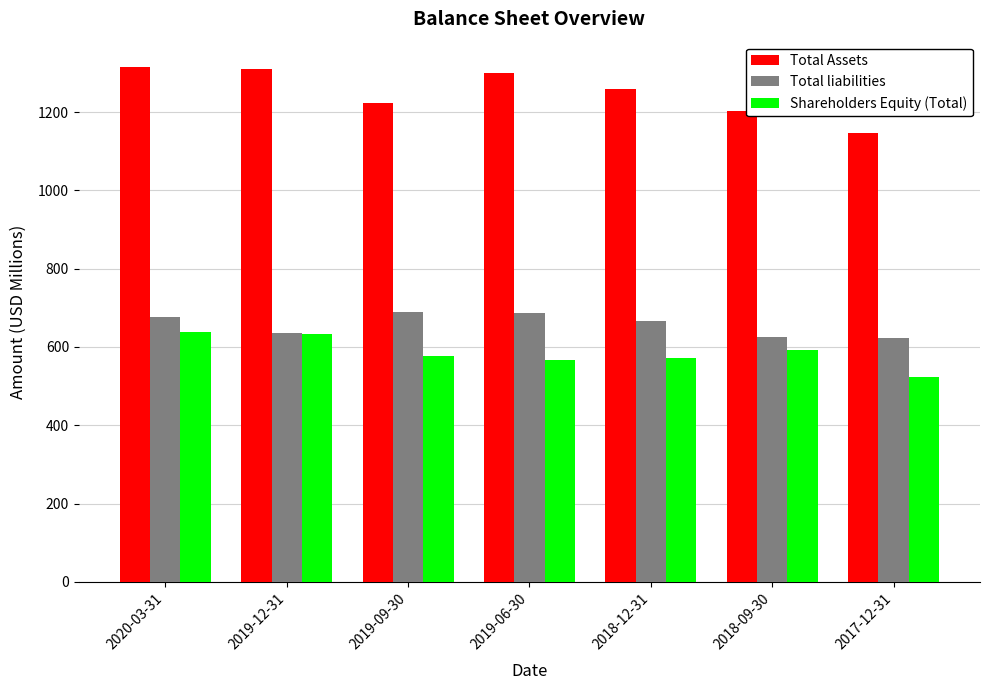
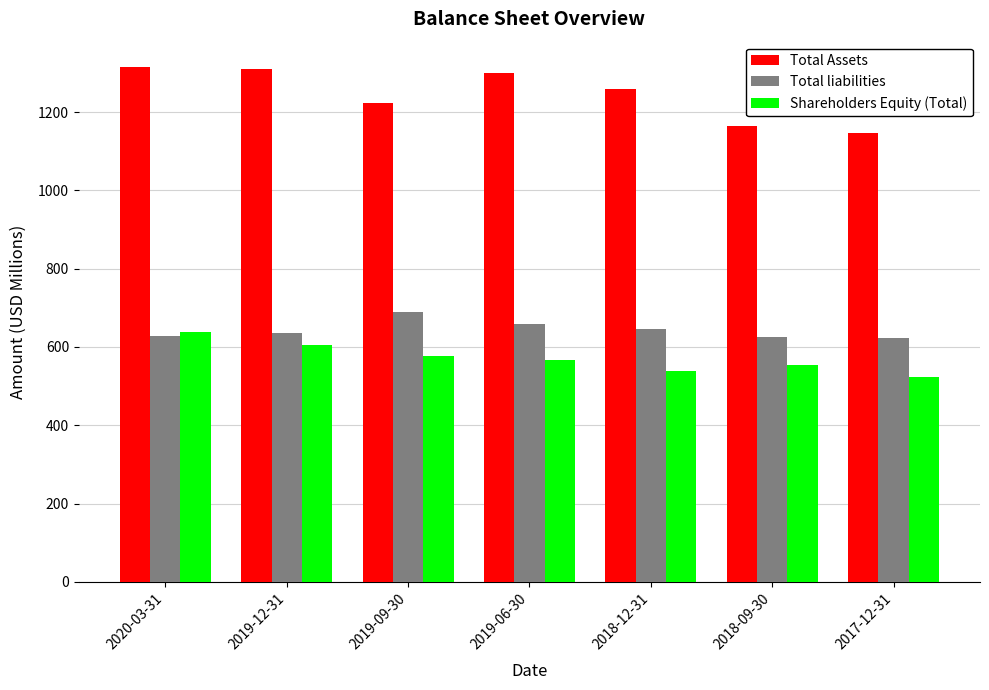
Total liabilities, 2020-03-31: 680 -> 630
Shareholders Equity (Total), 2019-12-31: 630 -> 600
Total liabilities, 2019-06-30: 690 -> 660
Total liabilities, 2018-12-31: 670 -> 650
Shareholders Equity (Total), 2018-12-31: 570 -> 540
Total Assets, 2018-09-30: 1200 -> 1170
Shareholders Equity (Total), 2018-09-30: 590 -> 550
